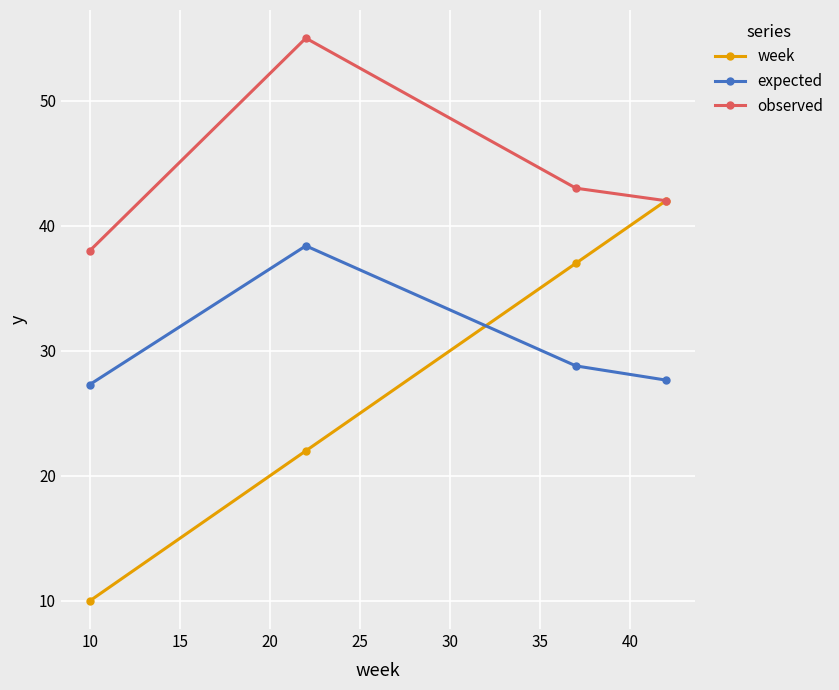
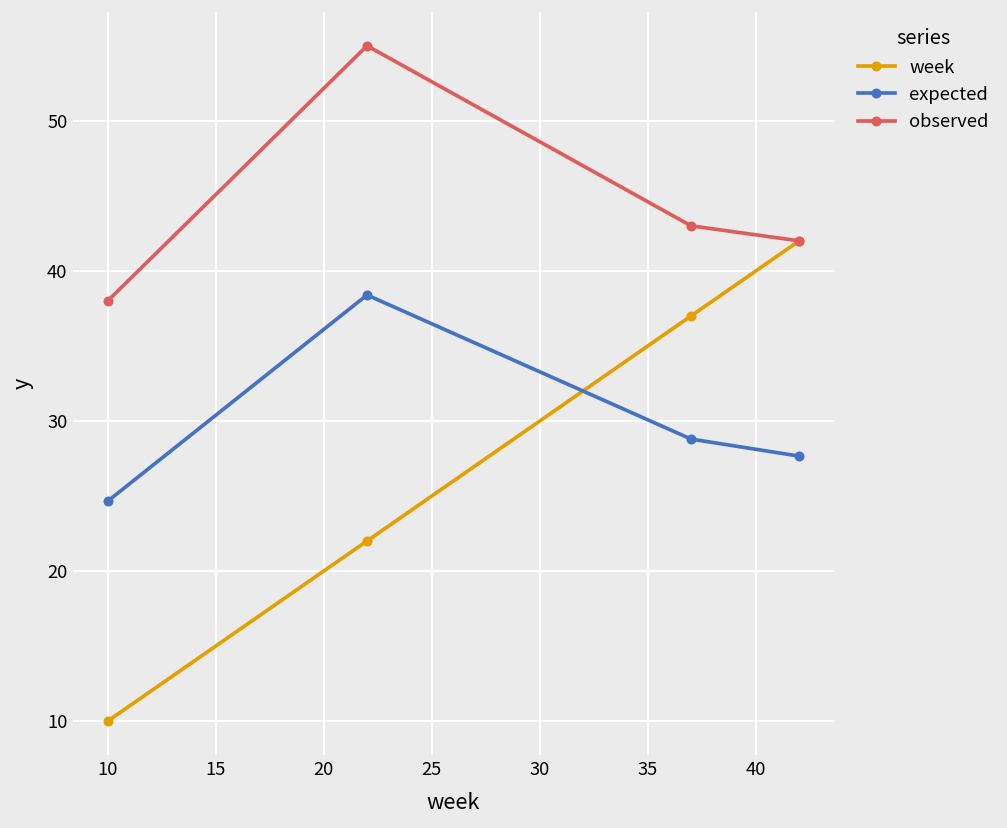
expected, 10: 27.3 -> 24.7
